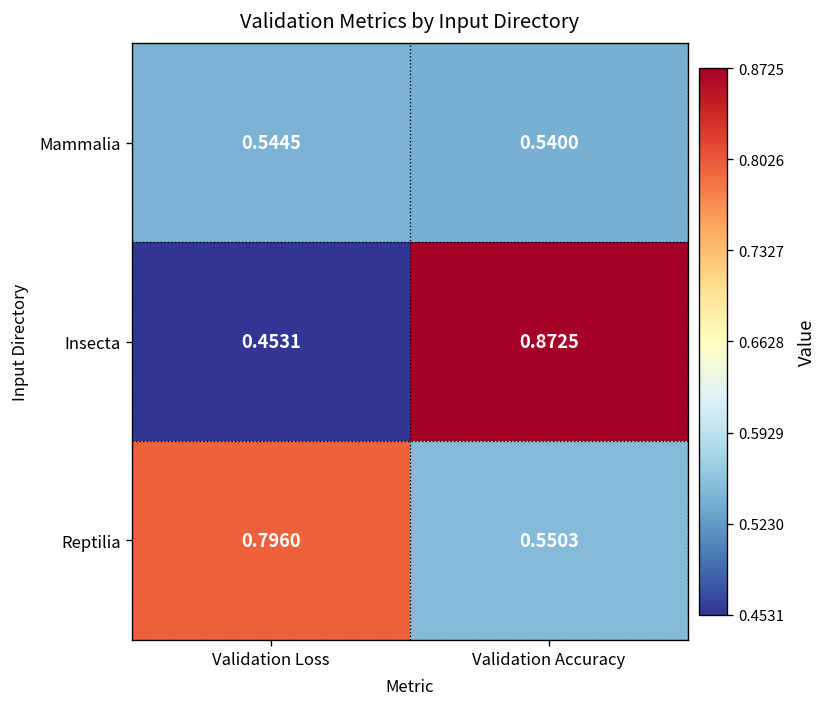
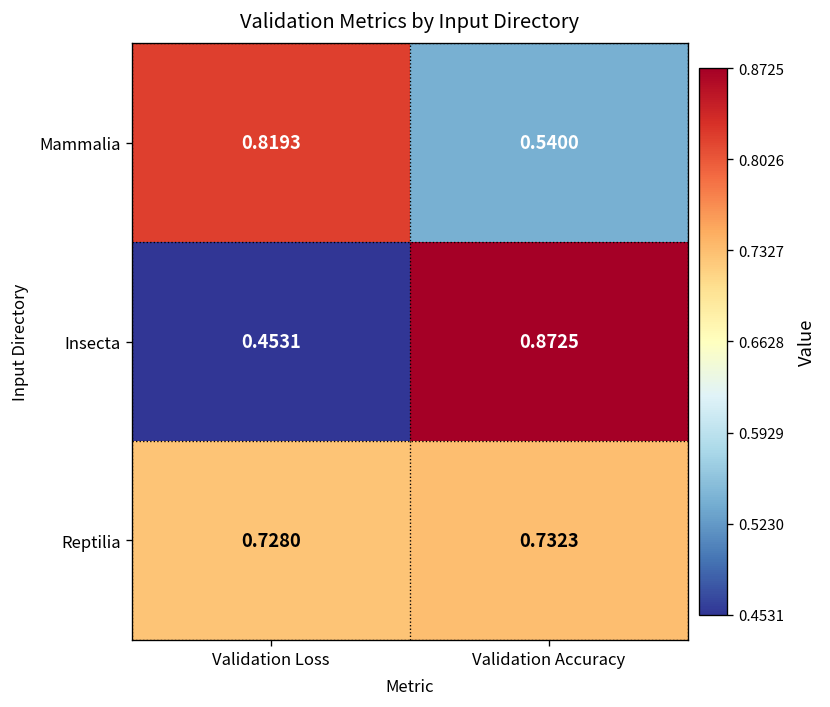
Mammalia, Validation Loss: 0.5445 -> 0.8193
Reptilia, Validation Loss: 0.7960 -> 0.7280
Reptilia, Validation Accuracy: 0.5503 -> 0.7323
